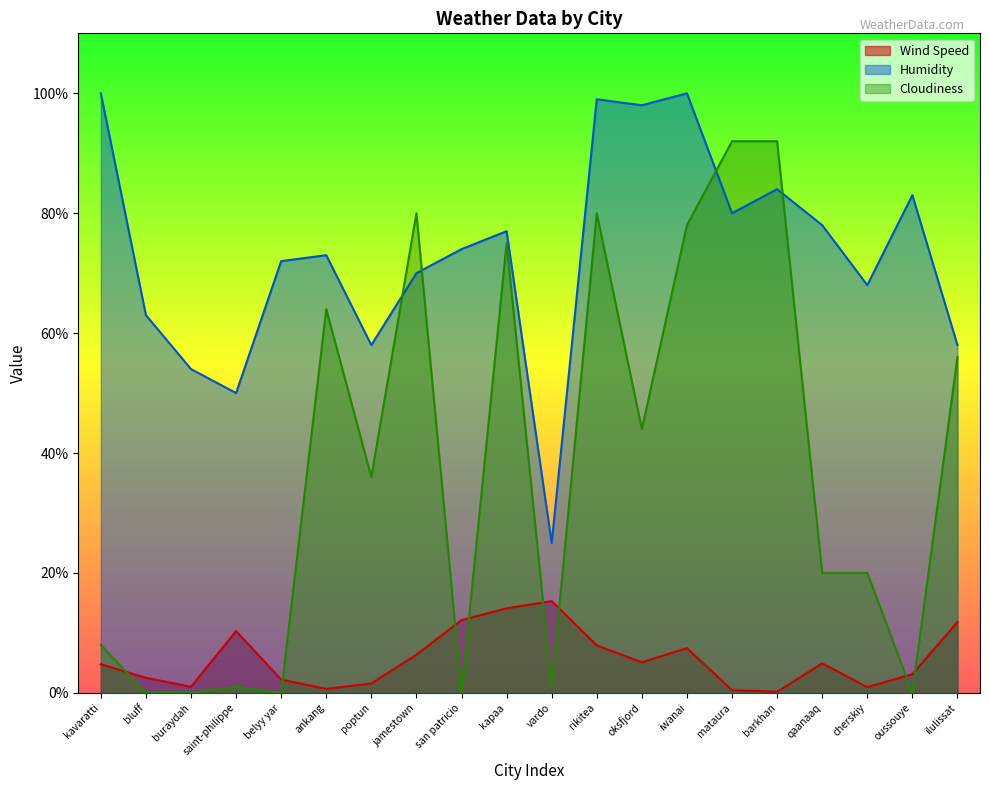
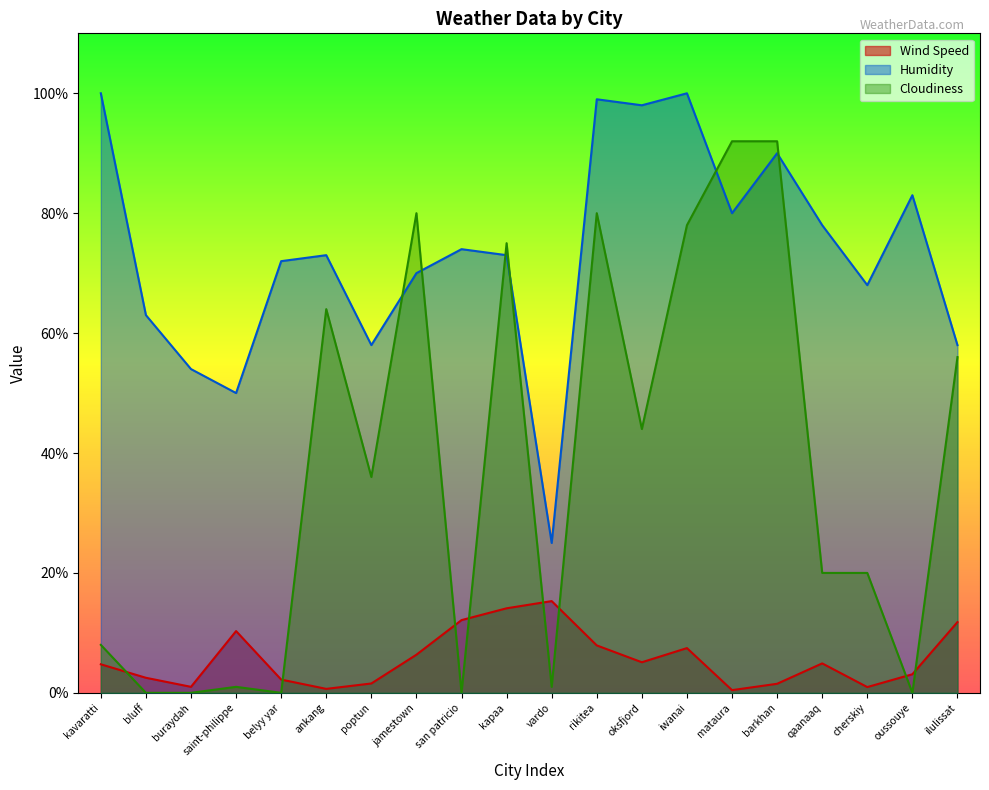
Humidity, kapaa: 77% -> 73%
Wind Speed, barkhan: 0% -> 2%
Humidity, barkhan: 84% -> 90%
